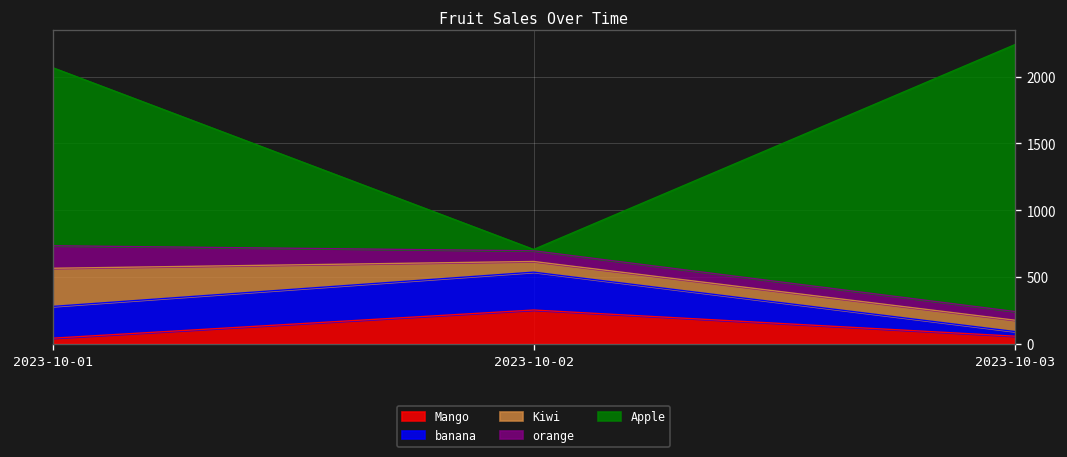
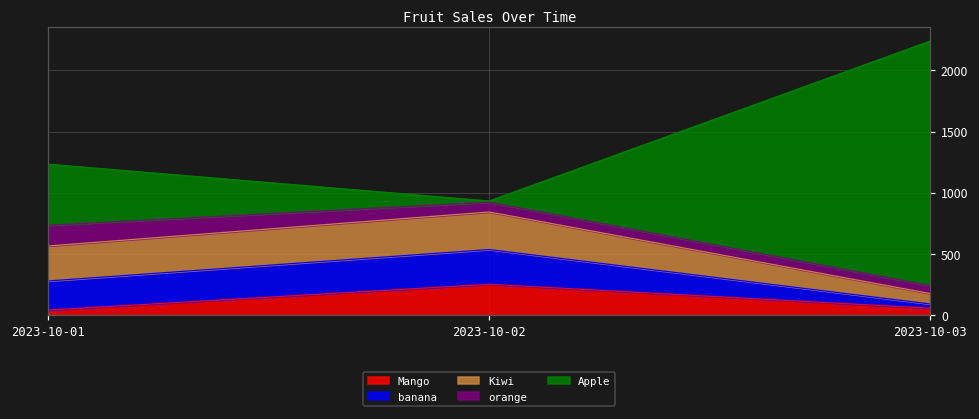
Apple, 2023-10-01: 1340 -> 500
Kiwi, 2023-10-02: 80 -> 310
